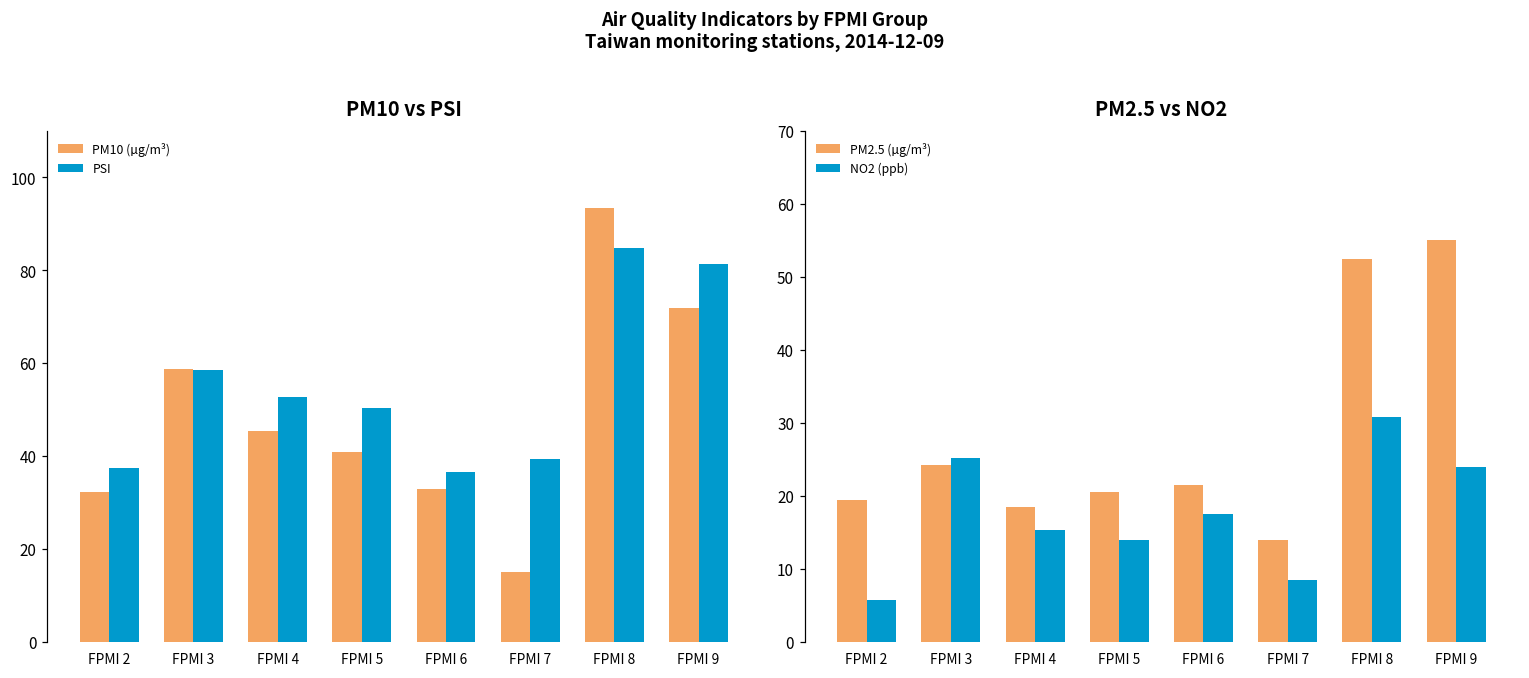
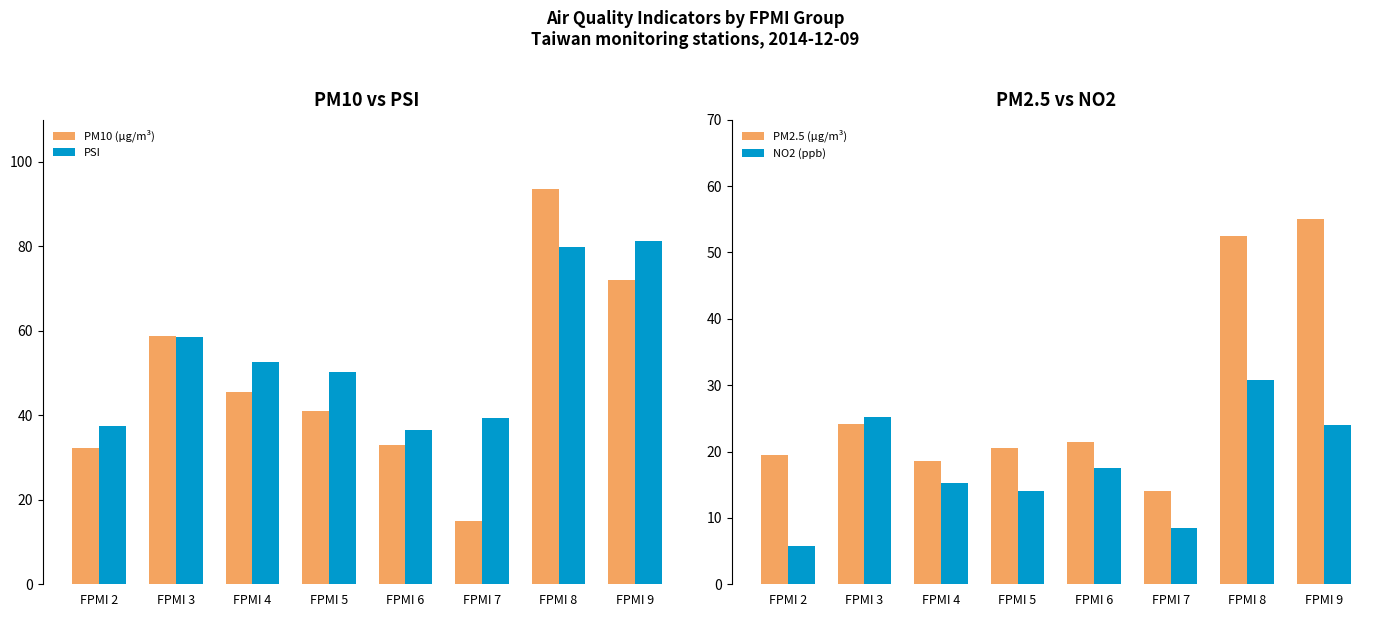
PM10 vs PSI, PSI, FPMI 8: 85 -> 80
